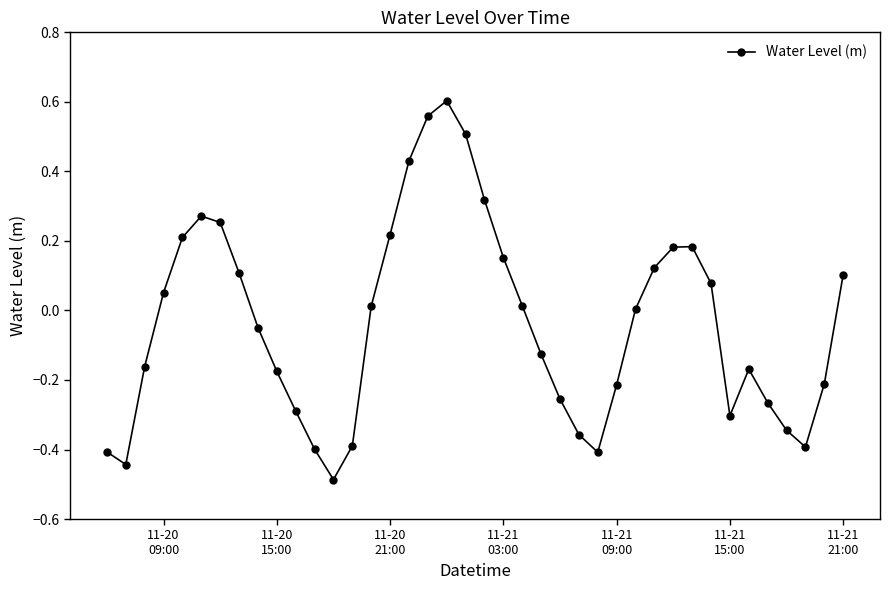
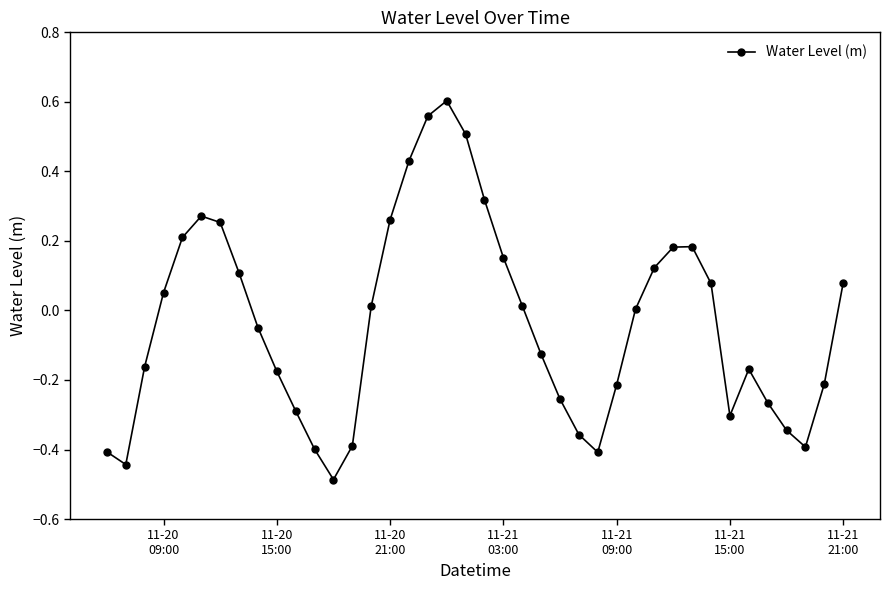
11-20 21:00: 0.22 -> 0.26
11-21 21:00: 0.10 -> 0.08
